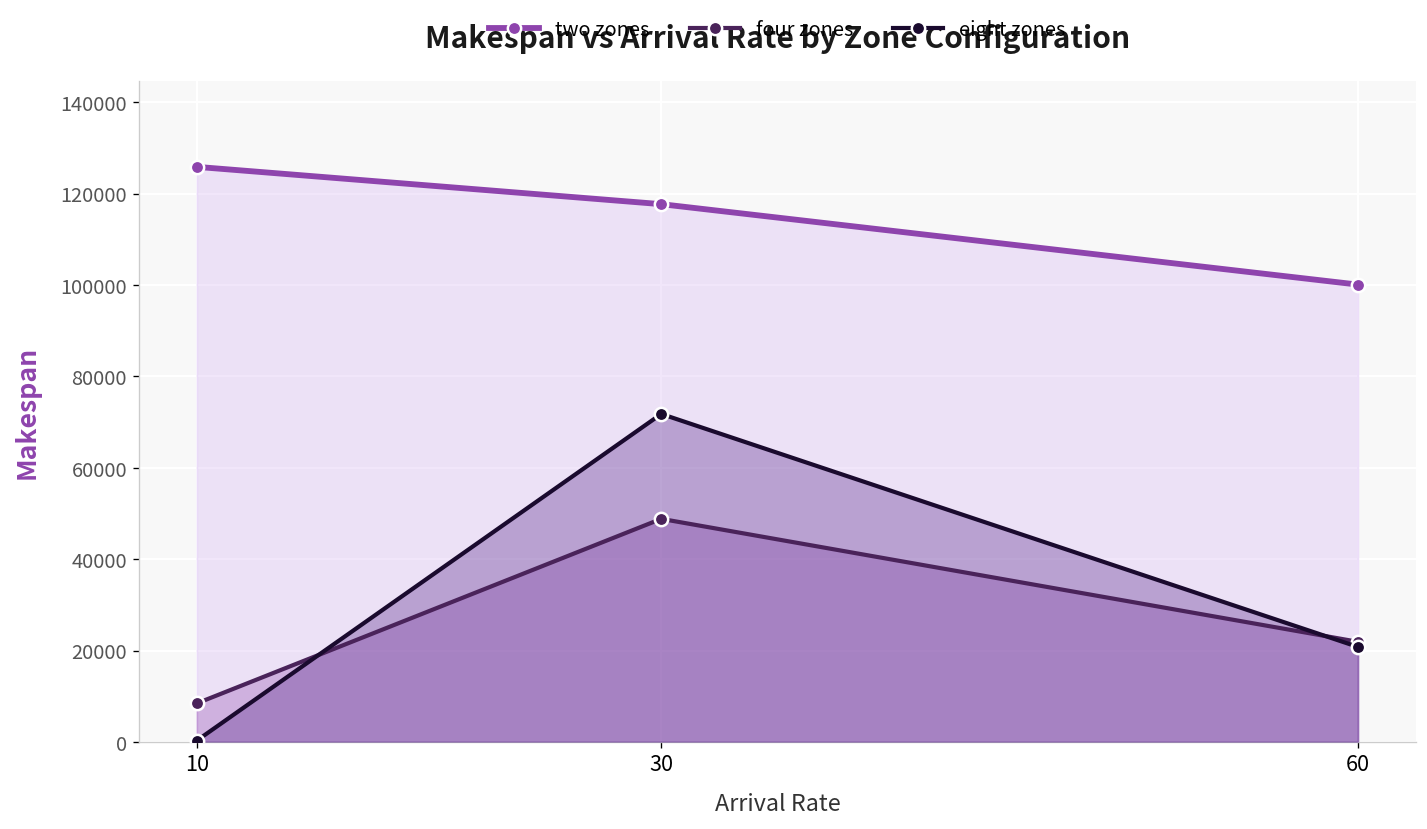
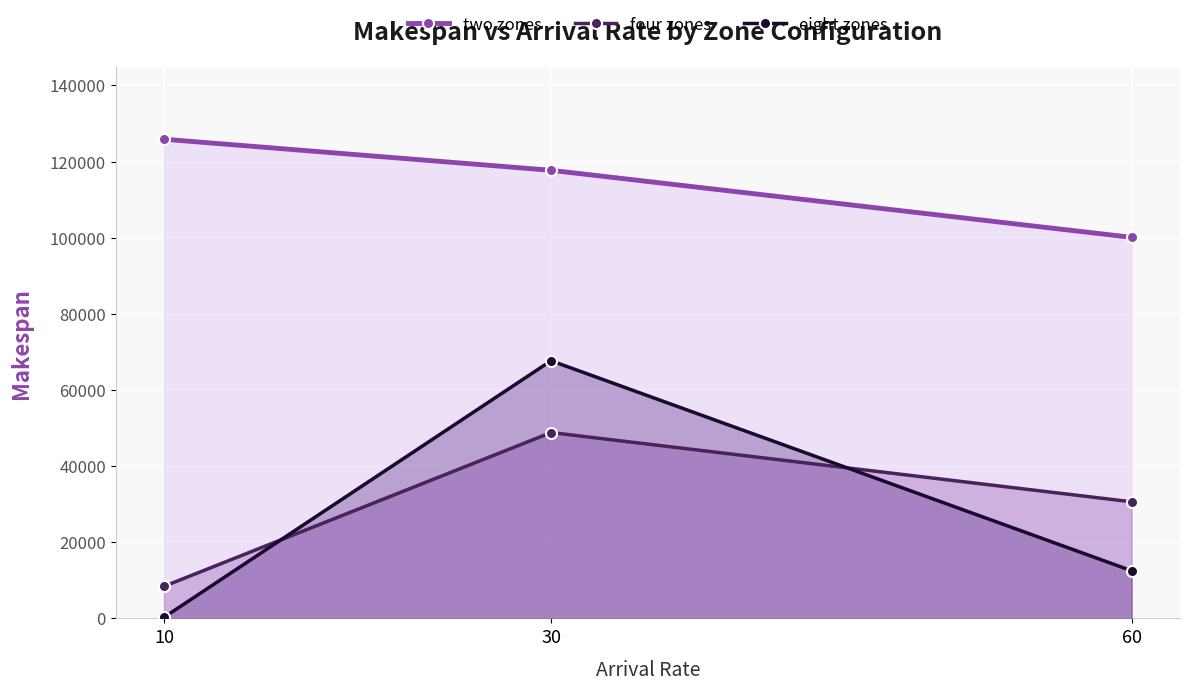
eight zones, 30: 72000 -> 68000
four zones, 60: 22000 -> 31000
eight zones, 60: 21000 -> 13000
